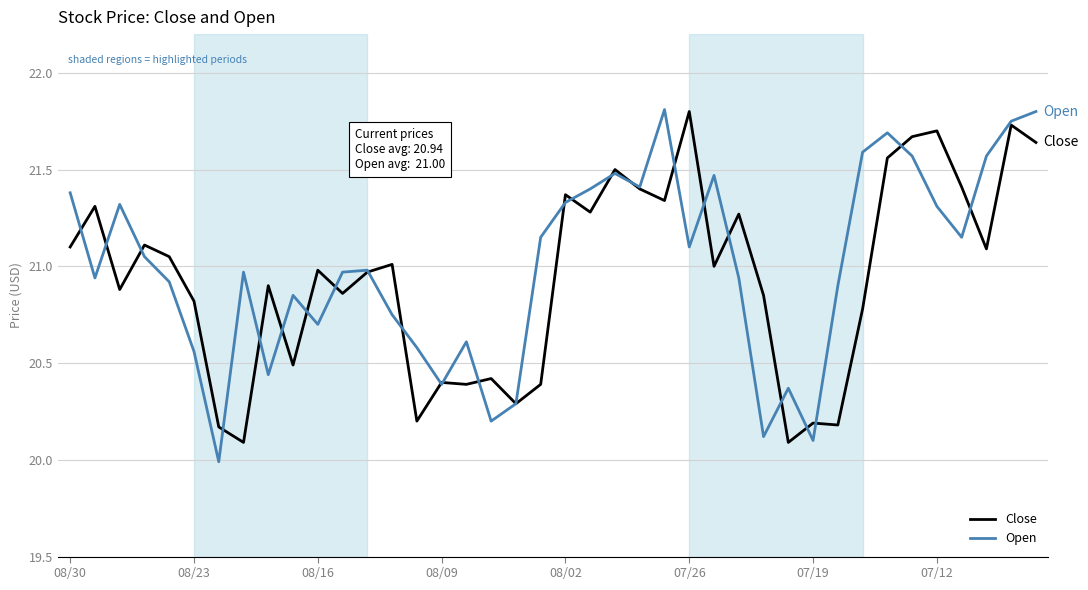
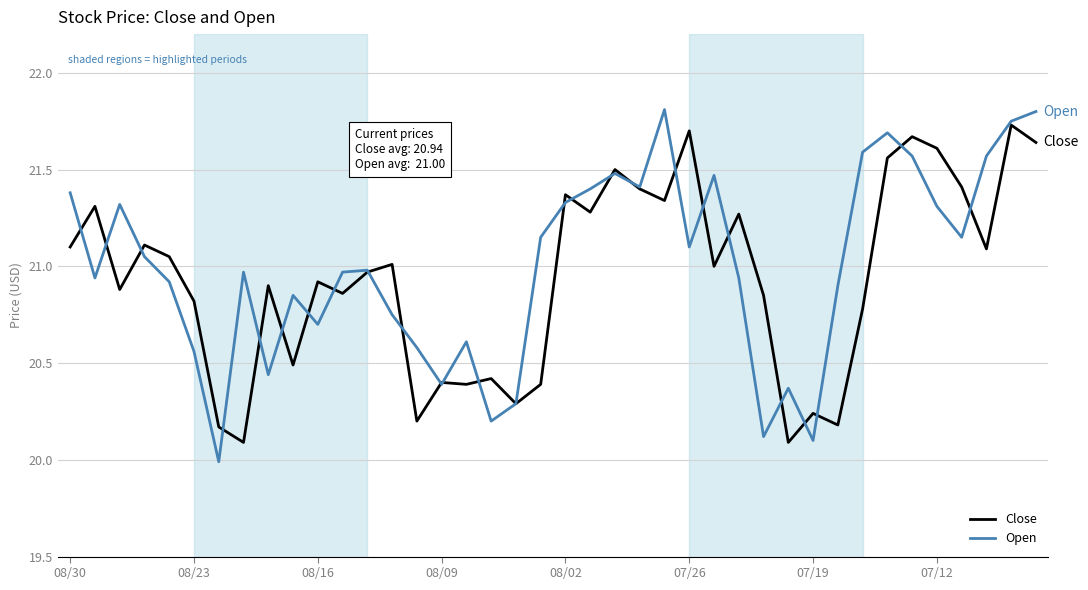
Close, 08/16: 20.98 -> 20.92
Close, 07/26: 21.8 -> 21.7
Close, 07/19: 20.19 -> 20.24
Close, 07/12: 21.70 -> 21.61
